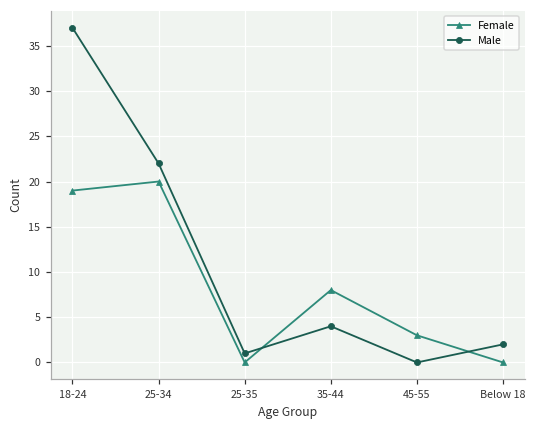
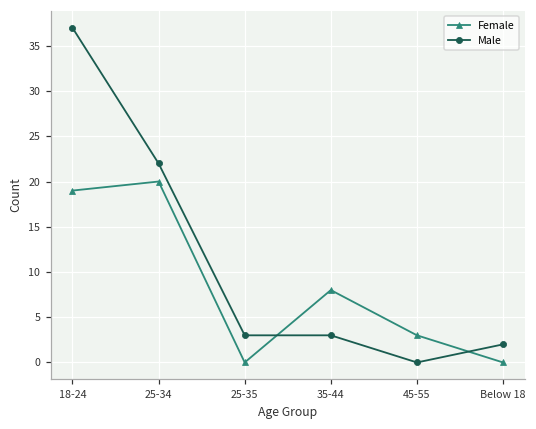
Male, 25-35: 1 -> 3
Male, 35-44: 4 -> 3
